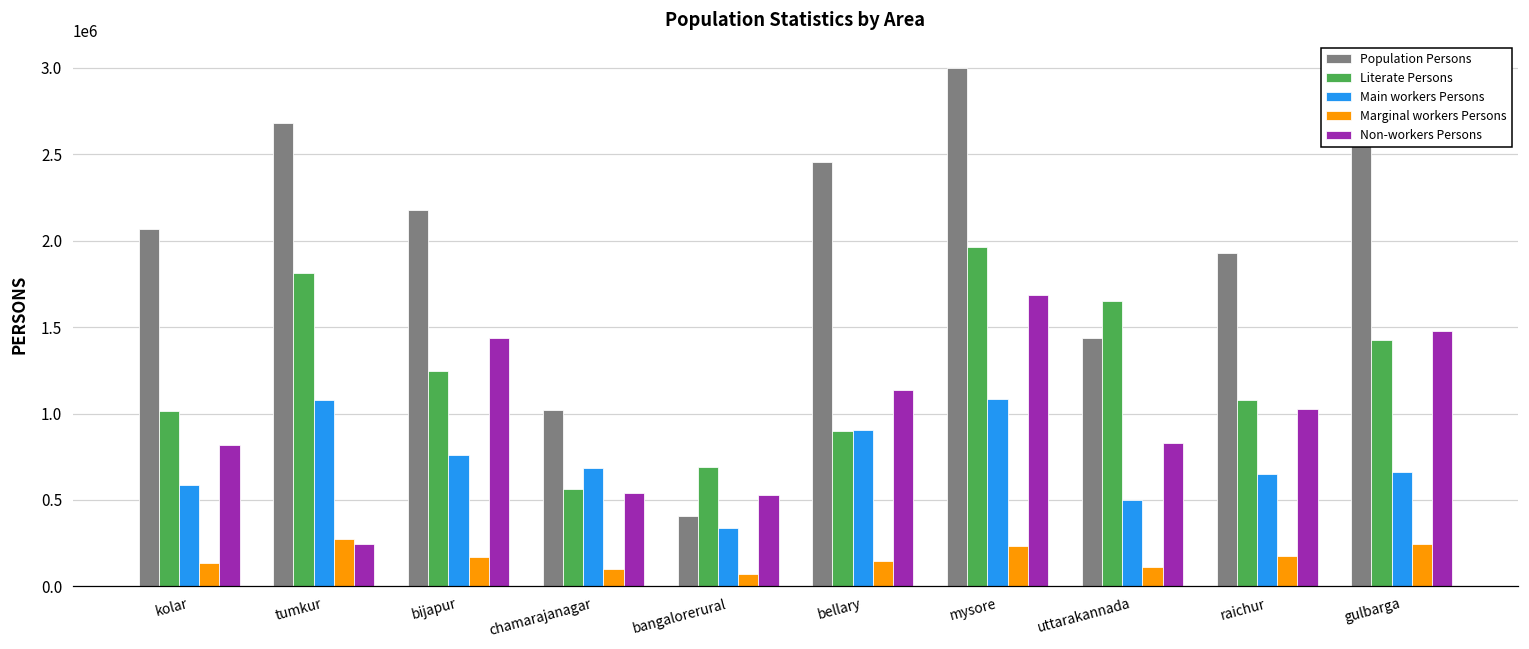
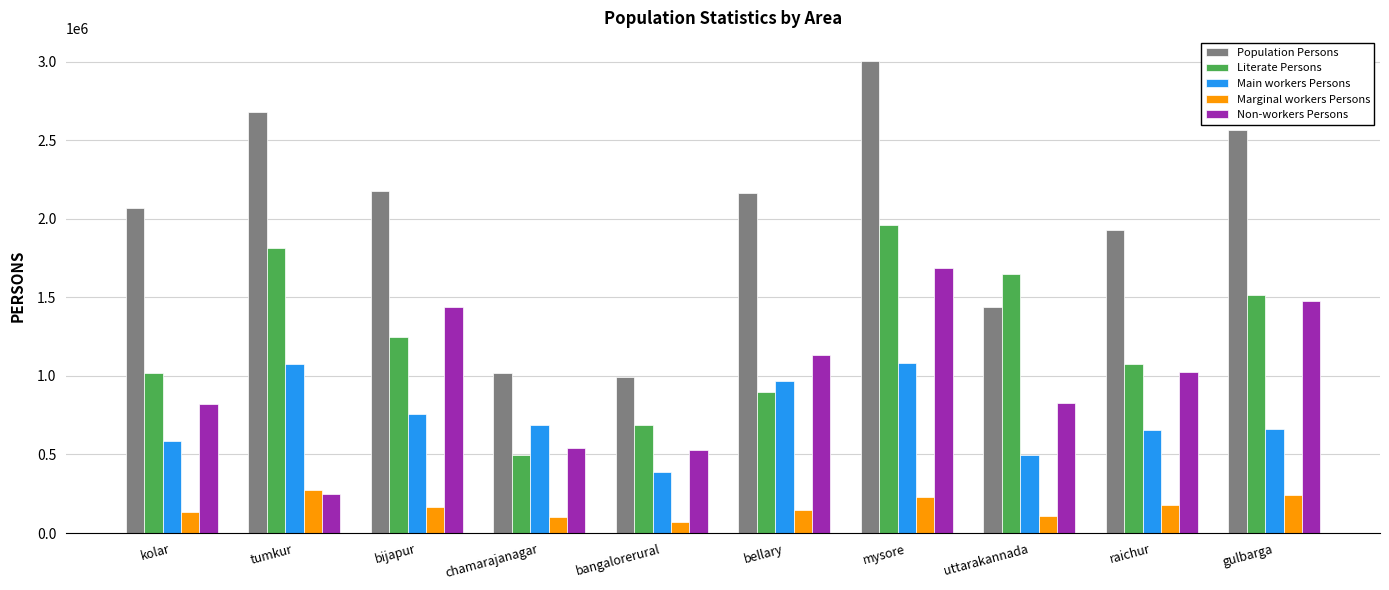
Literate Persons, chamarajanagar: 570000 -> 490000
Population Persons, bangalorerural: 410000 -> 990000
Main workers Persons, bangalorerural: 340000 -> 390000
Population Persons, bellary: 2450000 -> 2160000
Main workers Persons, bellary: 900000 -> 970000
Literate Persons, gulbarga: 1430000 -> 1520000
